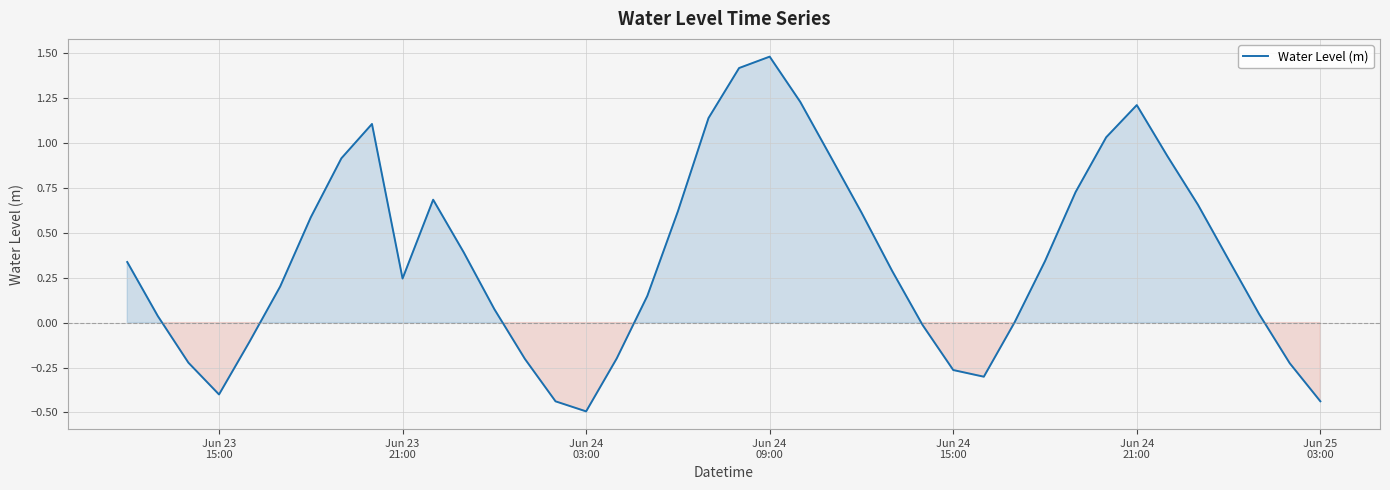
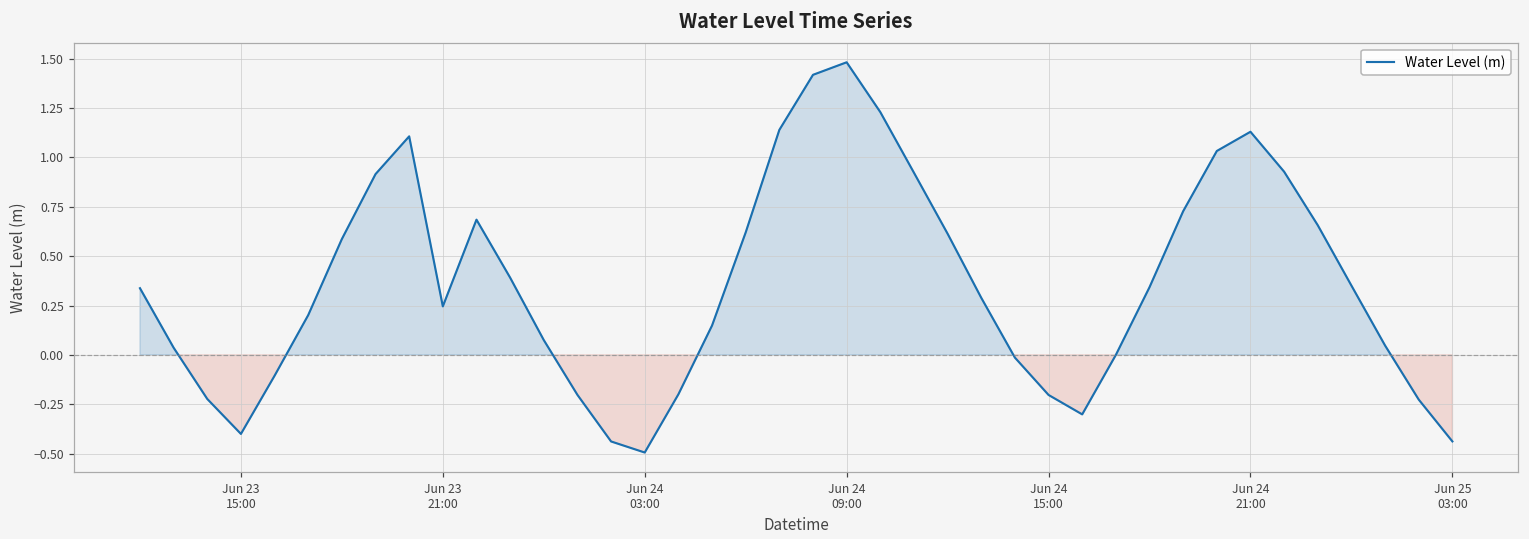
Jun 24 15:00: -0.26 -> -0.20
Jun 24 21:00: 1.21 -> 1.13
